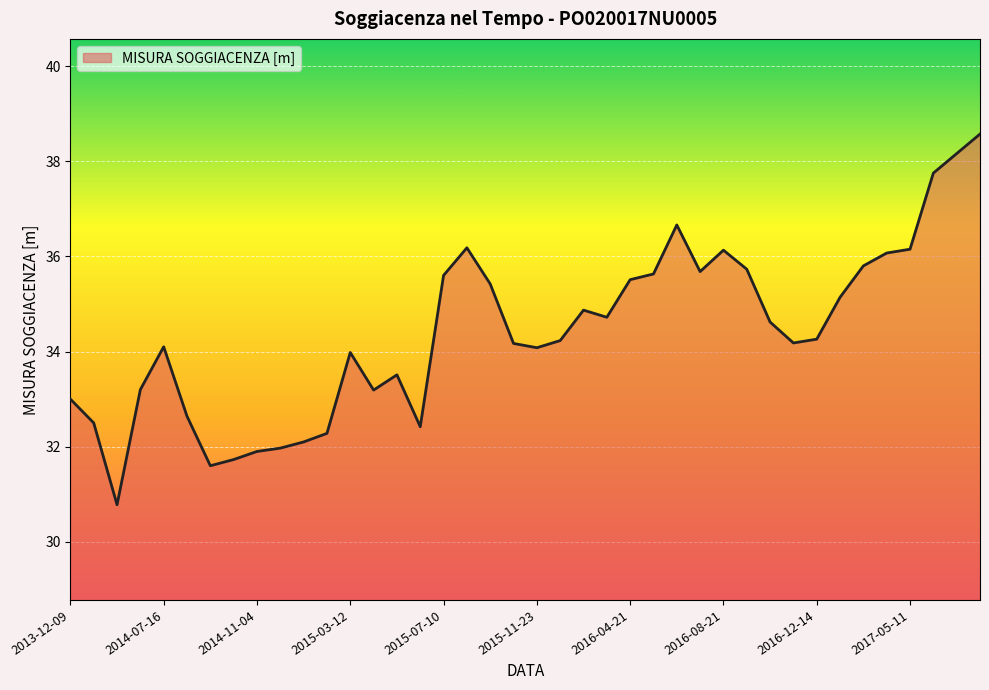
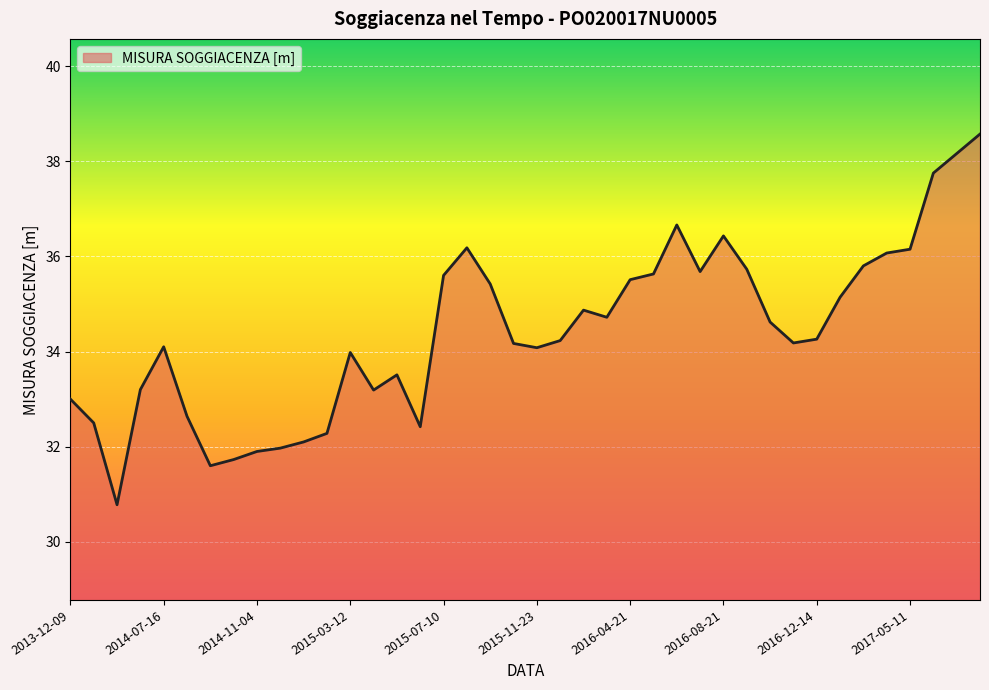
2016-08-21: 36.1 -> 36.4
